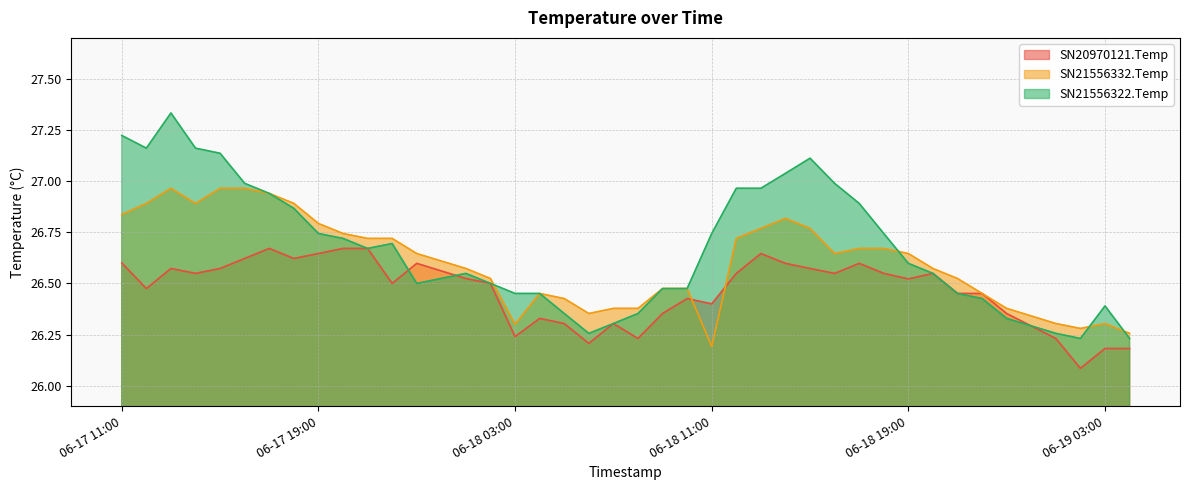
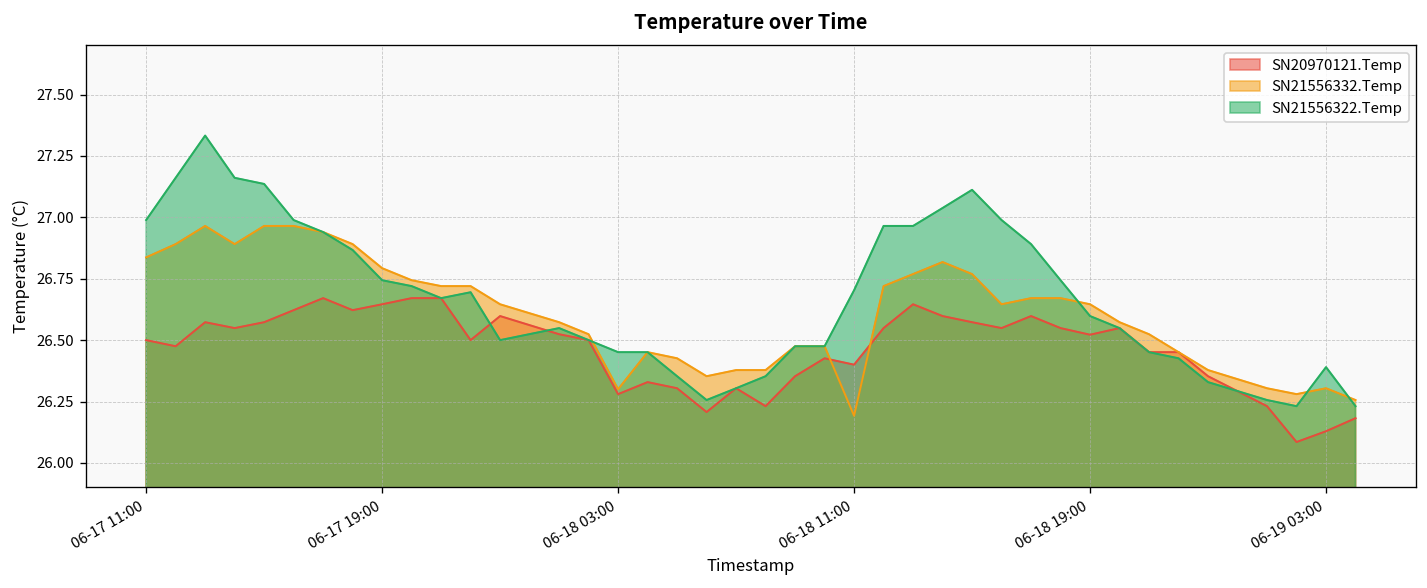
SN20970121.Temp, 06-17 11:00: 26.6 -> 26.5
SN21556322.Temp, 06-17 11:00: 27.22 -> 26.99
SN20970121.Temp, 06-18 03:00: 26.24 -> 26.28
SN21556322.Temp, 06-18 11:00: 26.74 -> 26.70
SN20970121.Temp, 06-19 03:00: 26.18 -> 26.13
